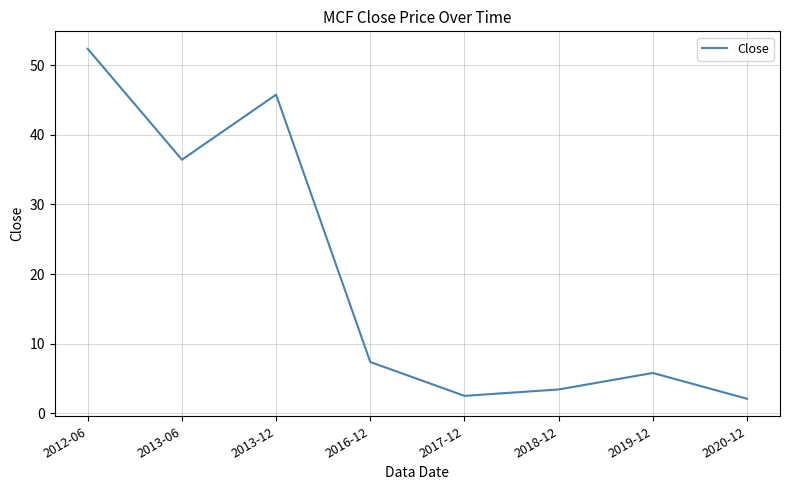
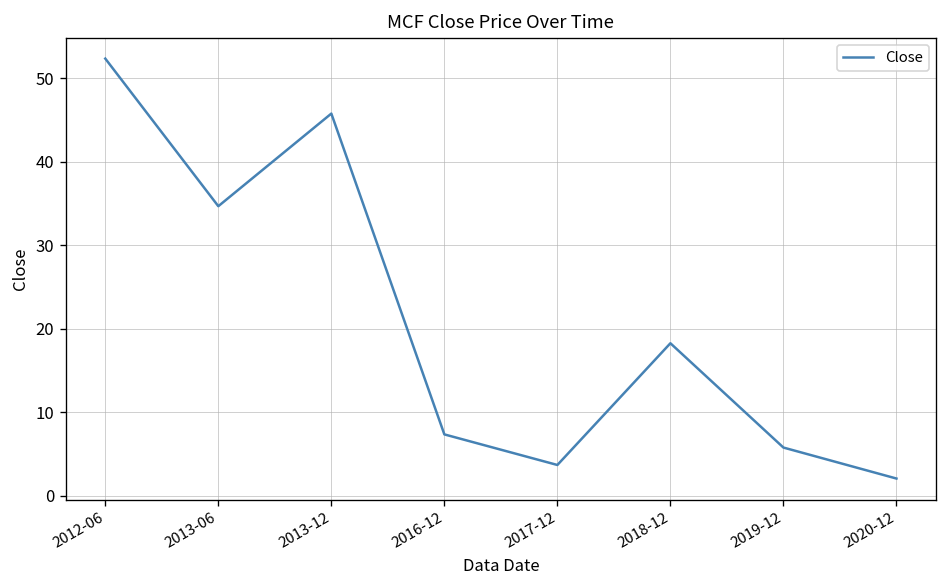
2013-06: 36 -> 35
2017-12: 2 -> 4
2018-12: 3 -> 18
